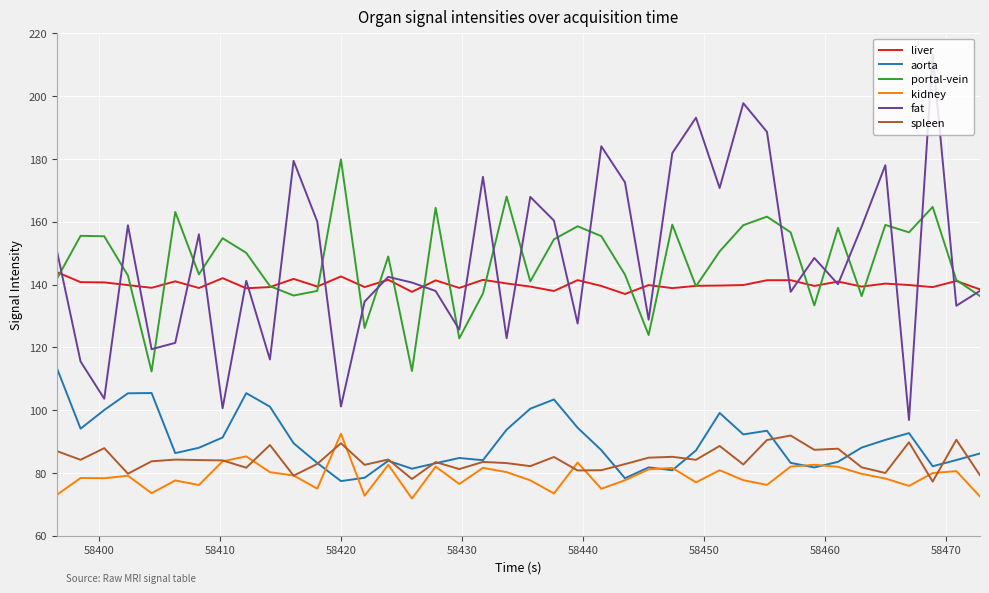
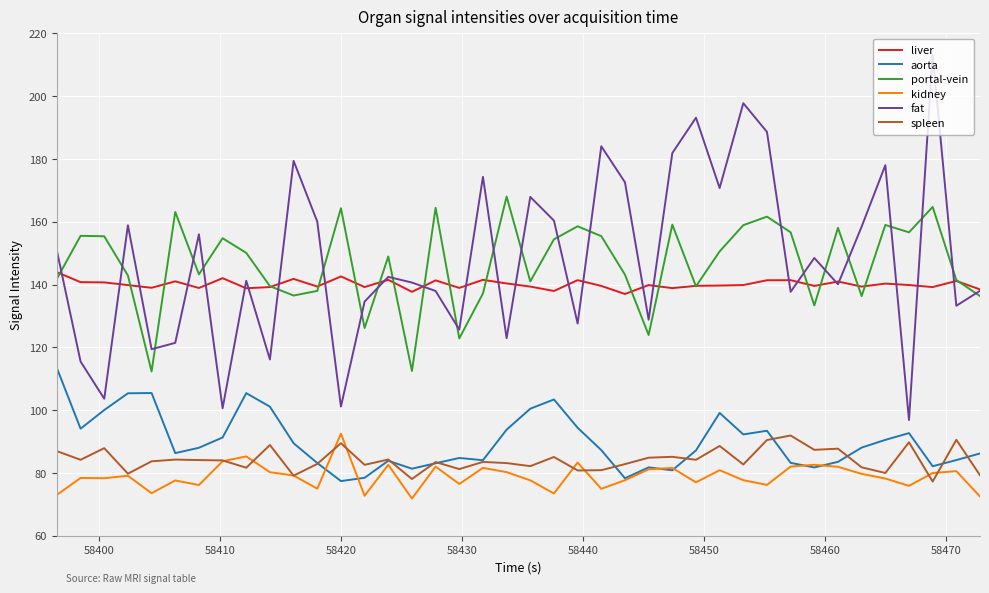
portal-vein, 58420: 180 -> 164
